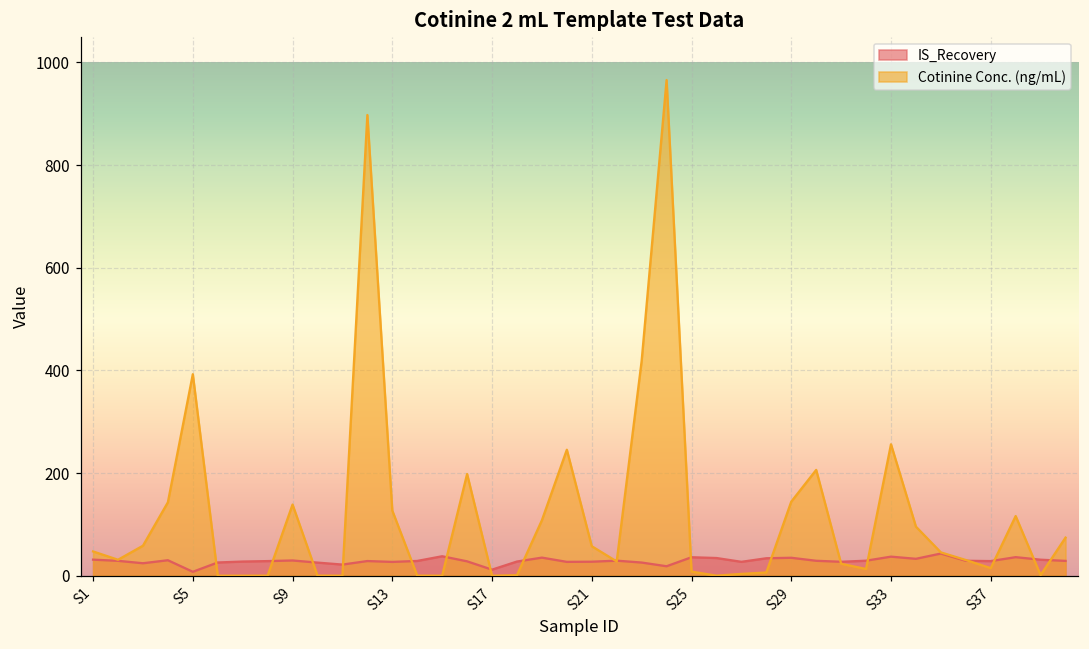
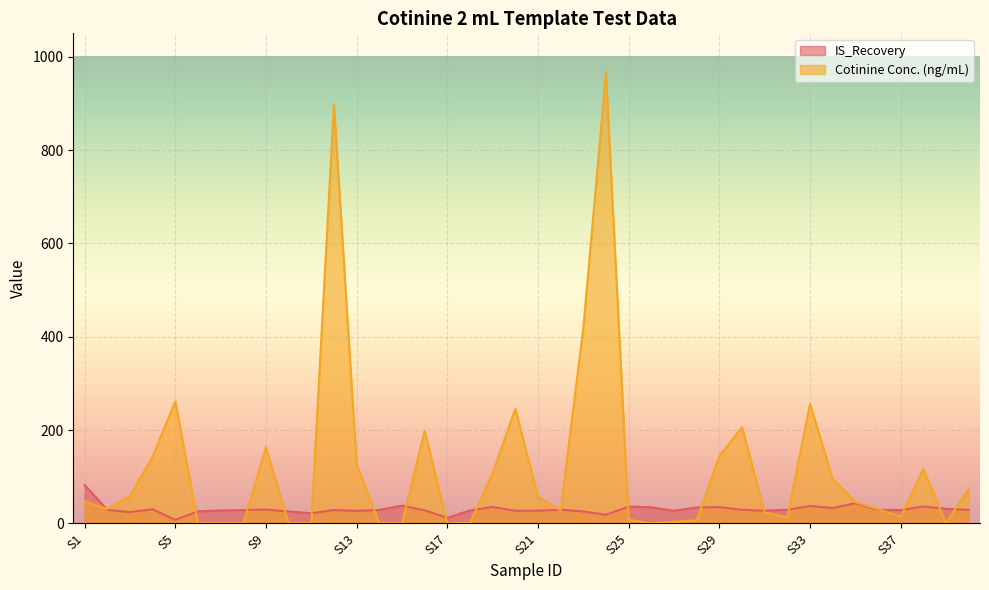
IS_Recovery, S1: 30 -> 80
Cotinine Conc. (ng/mL), S5: 390 -> 260
Cotinine Conc. (ng/mL), S9: 140 -> 160
